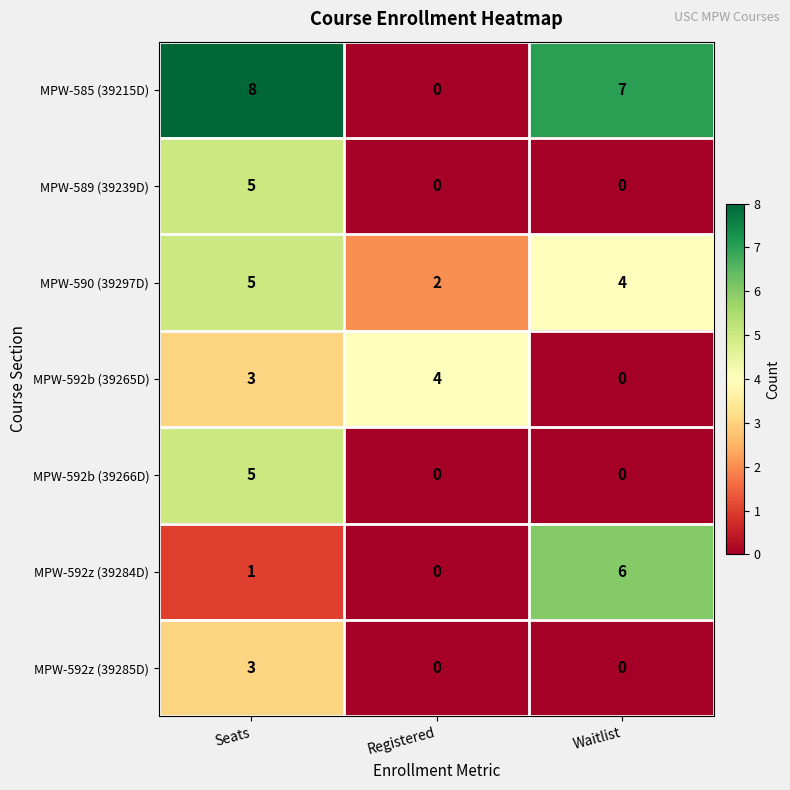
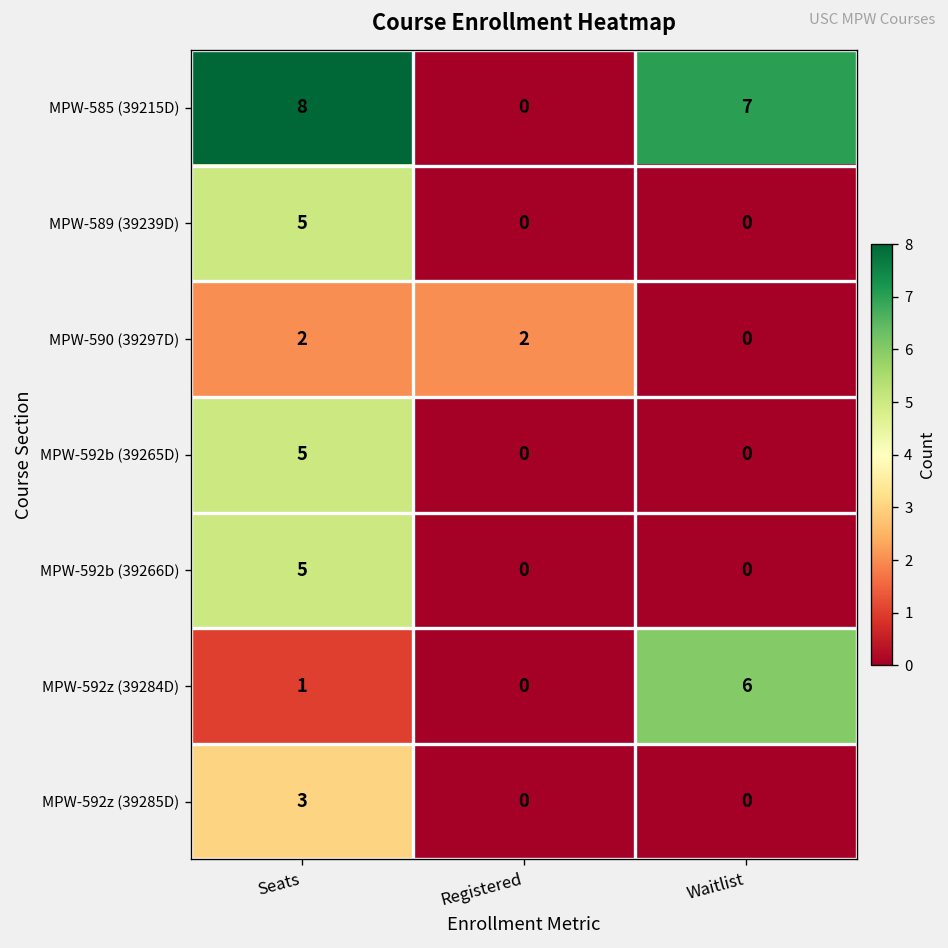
MPW-590 (39297D), Seats: 5 -> 2
MPW-590 (39297D), Waitlist: 4 -> 0
MPW-592b (39265D), Seats: 3 -> 5
MPW-592b (39265D), Registered: 4 -> 0
